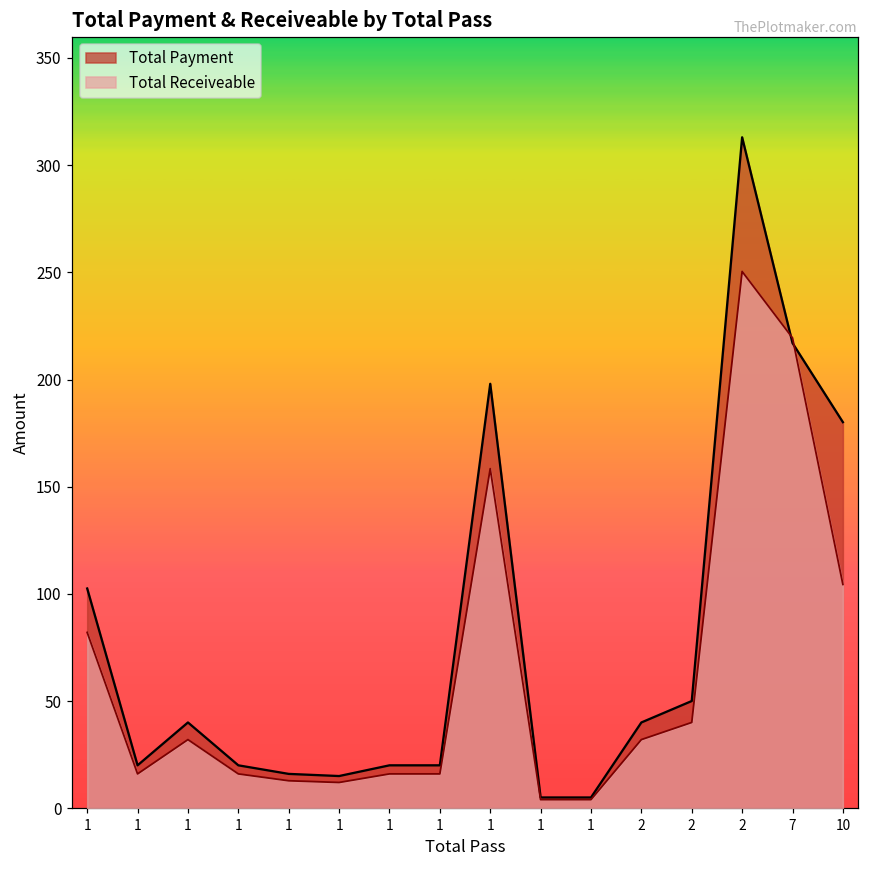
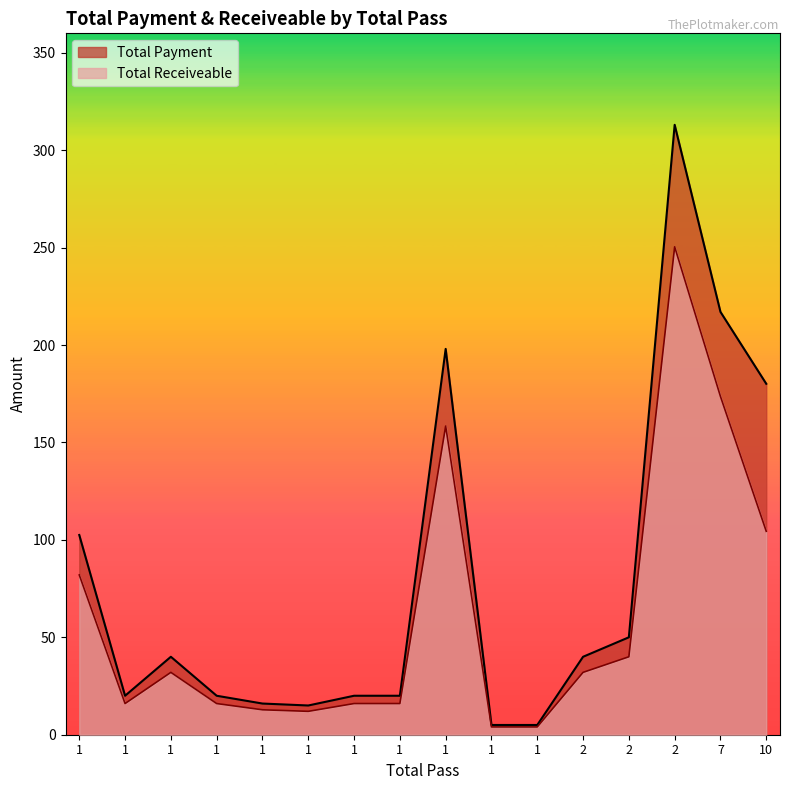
Total Receiveable, 7: 219 -> 174
